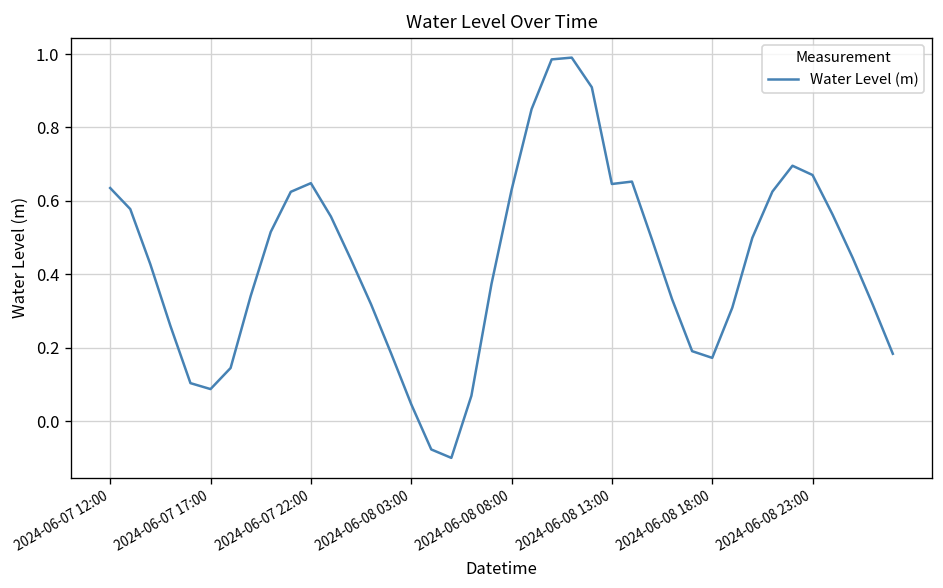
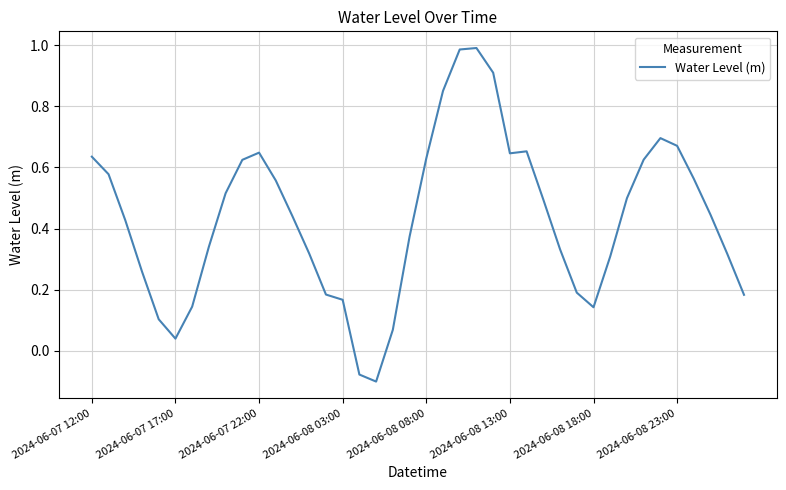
2024-06-07 17:00: 0.09 -> 0.04
2024-06-08 03:00: 0.05 -> 0.17
2024-06-08 18:00: 0.17 -> 0.14
